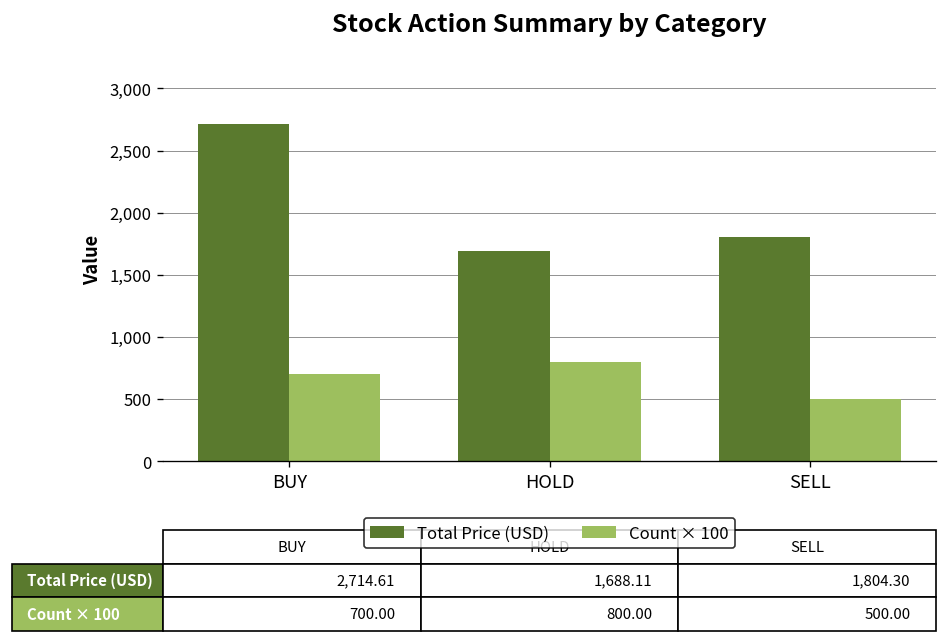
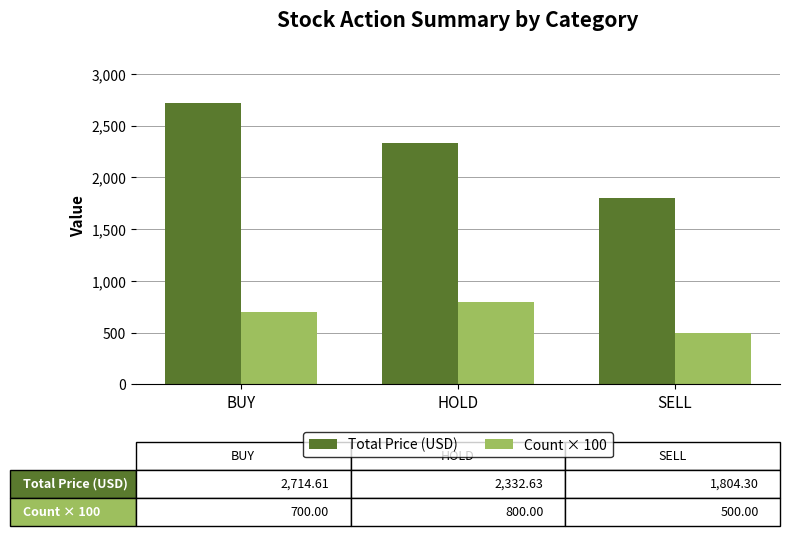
Total Price (USD), HOLD: 1,688.11 -> 2,332.63
